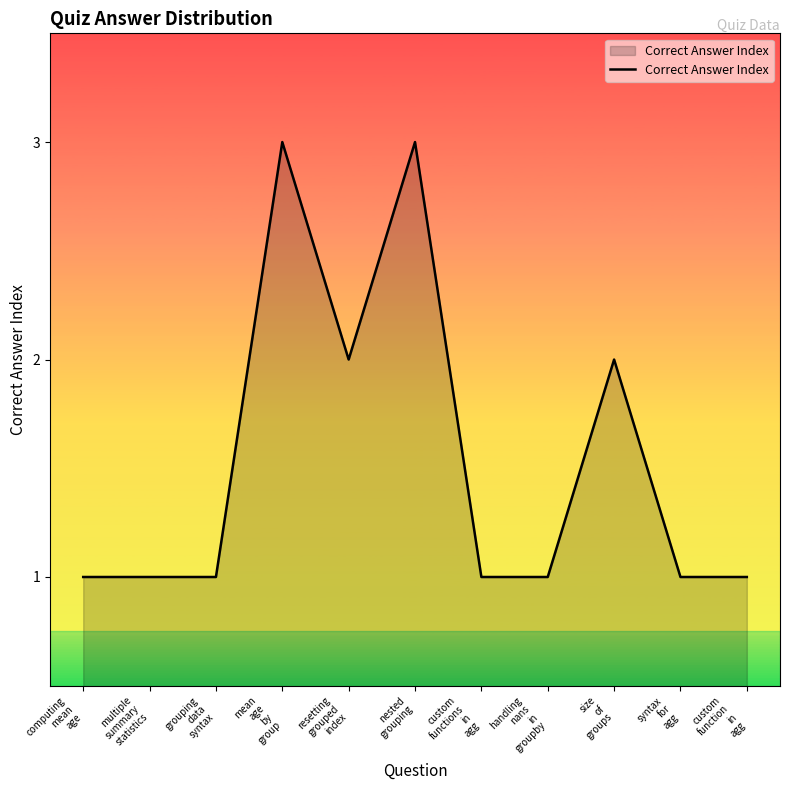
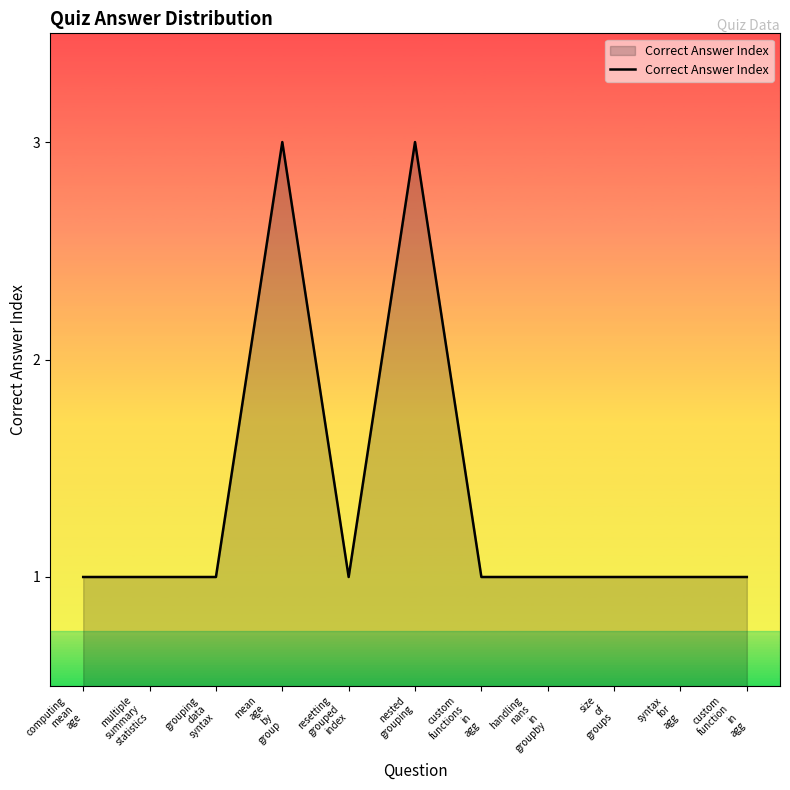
resetting grouped index: 2 -> 1
size of groups: 2 -> 1
